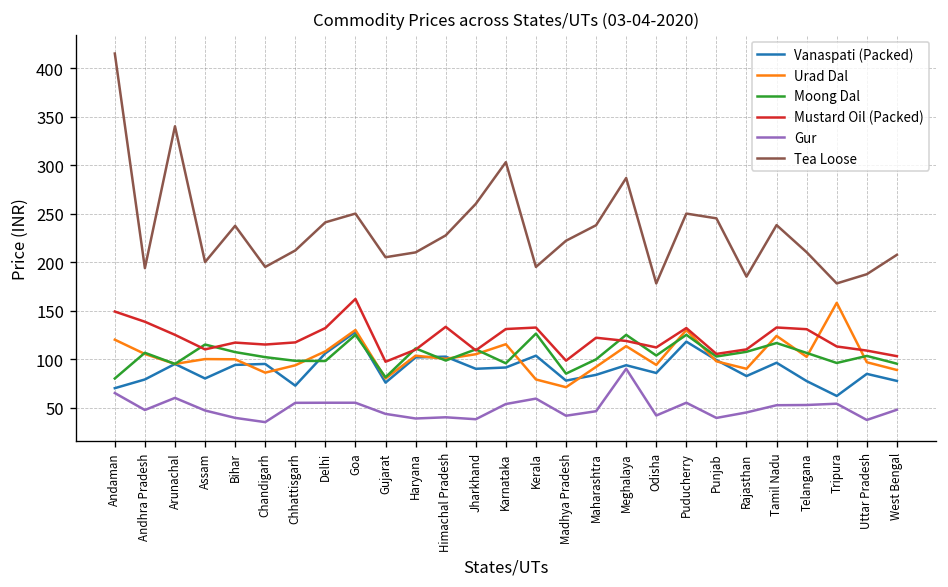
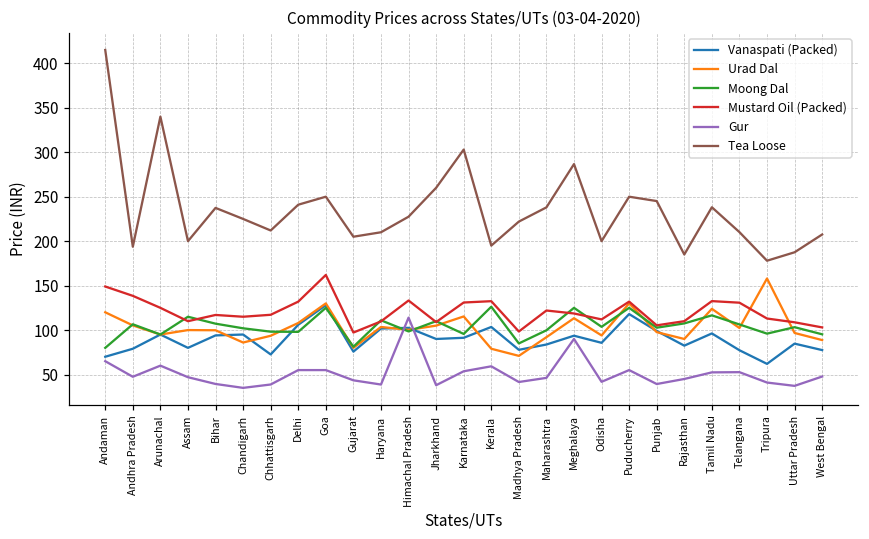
Tea Loose, Chandigarh: 200 -> 230
Gur, Chhattisgarh: 50 -> 40
Gur, Himachal Pradesh: 40 -> 110
Tea Loose, Odisha: 180 -> 200
Gur, Tripura: 50 -> 40
